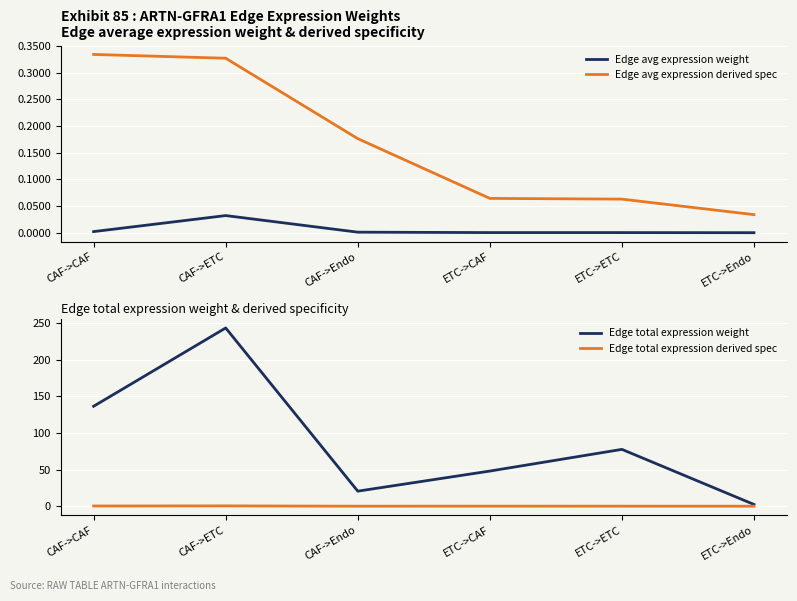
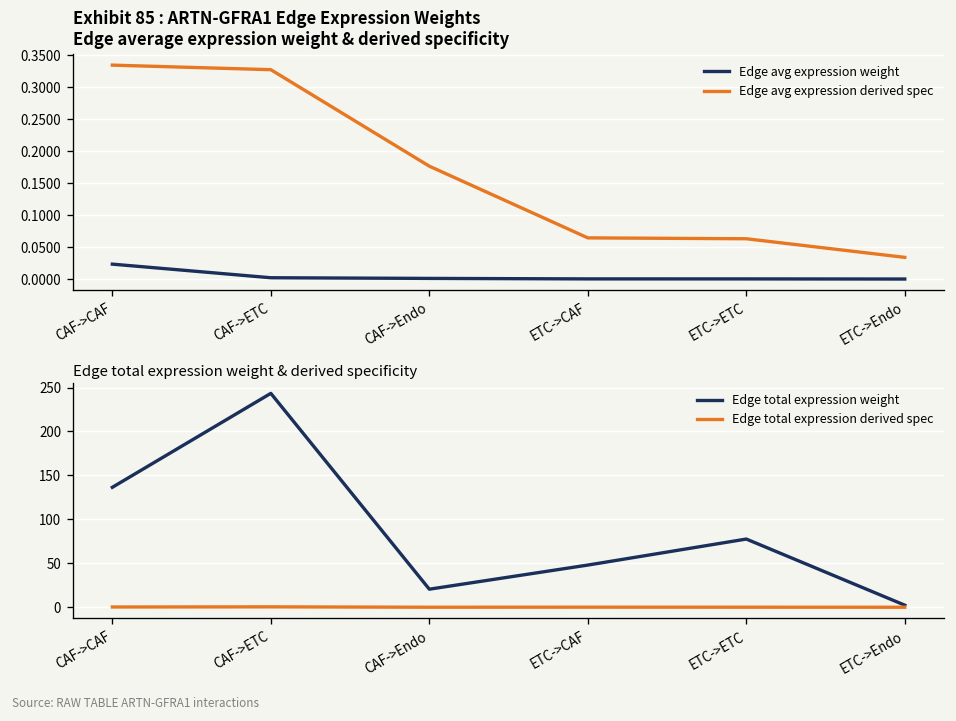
Exhibit 85 : ARTN-GFRA1 Edge Expression Weights Edge average expression weight & derived specificity, Edge avg expression weight, CAF->CAF: 0.00 -> 0.02
Exhibit 85 : ARTN-GFRA1 Edge Expression Weights Edge average expression weight & derived specificity, Edge avg expression weight, CAF->ETC: 0.03 -> 0.00
